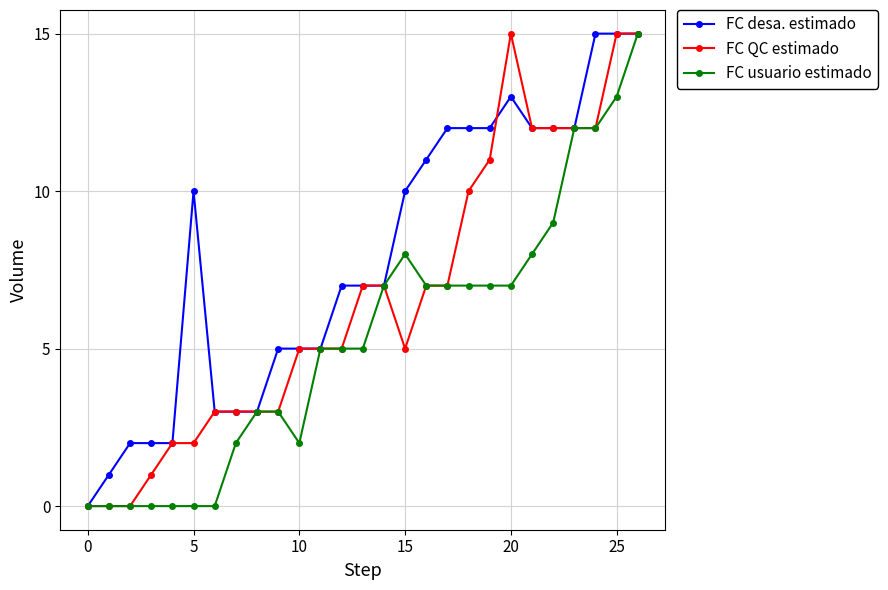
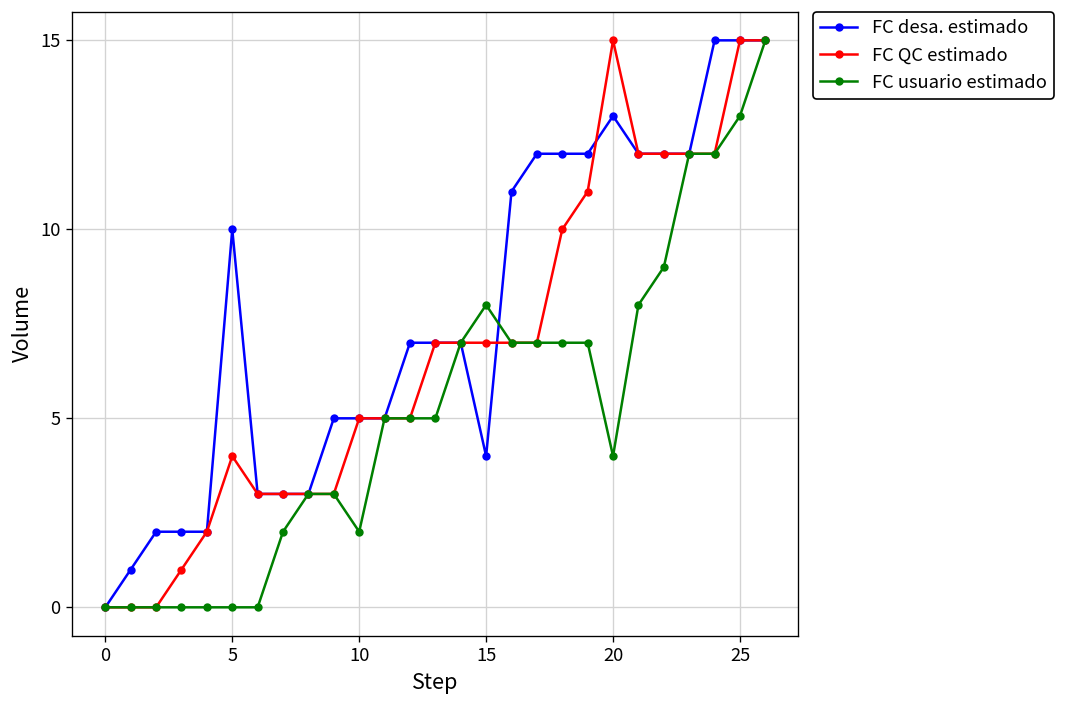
FC QC estimado, 5: 2 -> 4
FC desa. estimado, 15: 10 -> 4
FC QC estimado, 15: 5 -> 7
FC usuario estimado, 20: 7 -> 4
